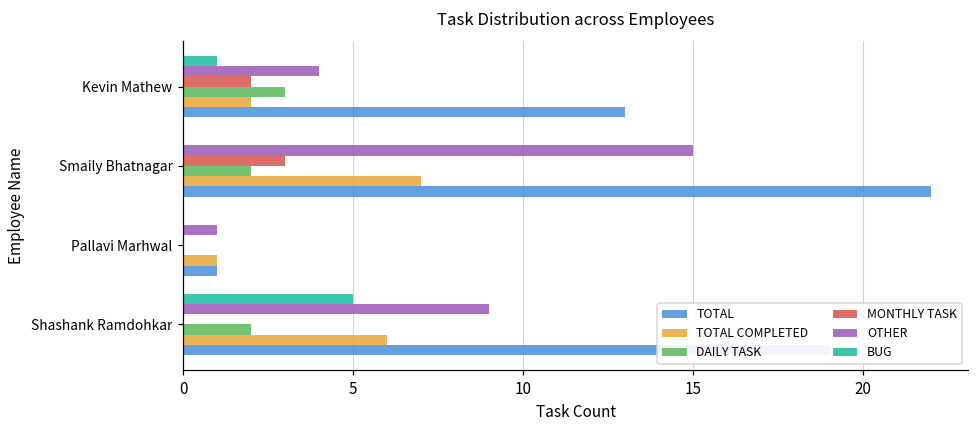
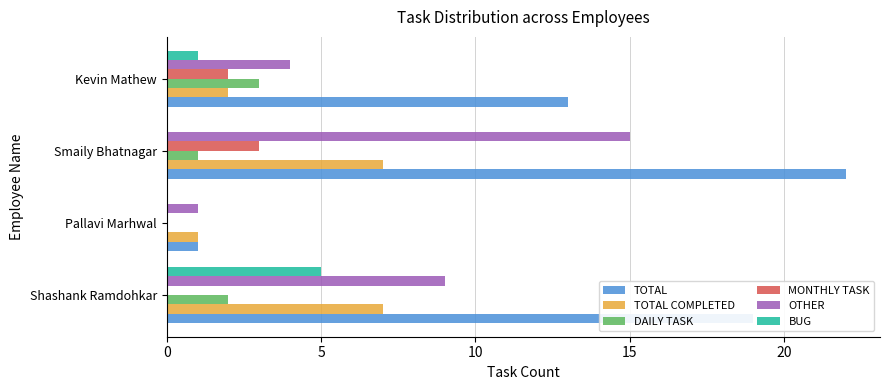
DAILY TASK, Smaily Bhatnagar: 2 -> 1
TOTAL COMPLETED, Shashank Ramdohkar: 6 -> 7
